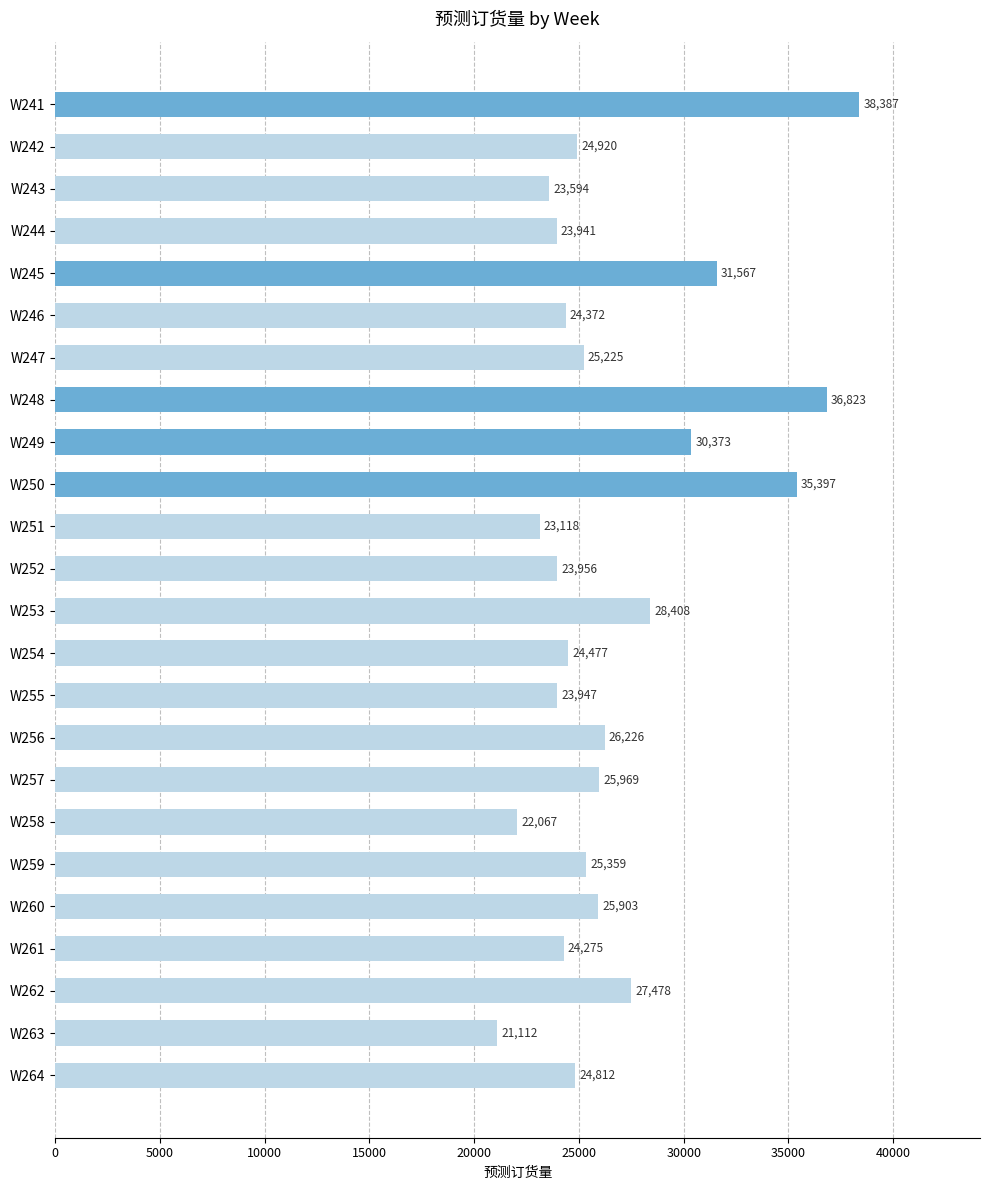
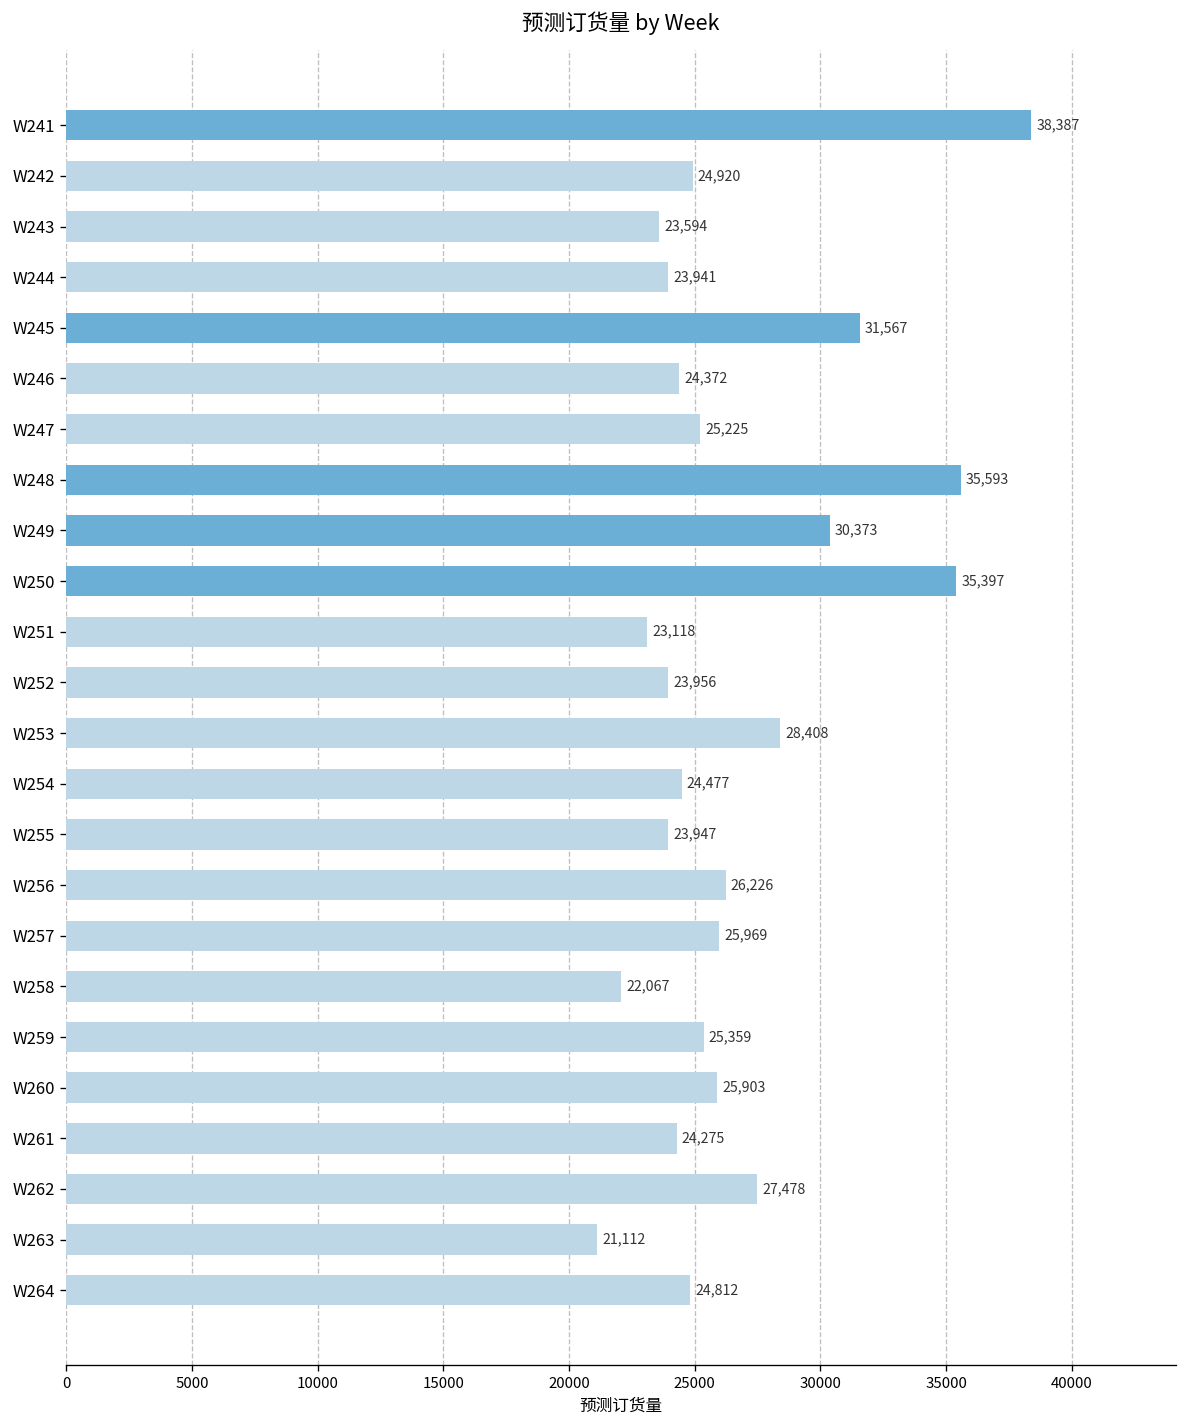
W248: 36,823 -> 35,593
